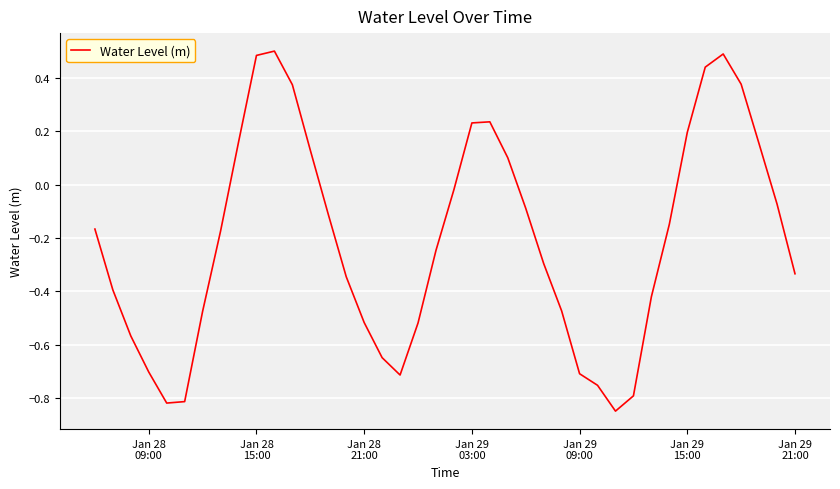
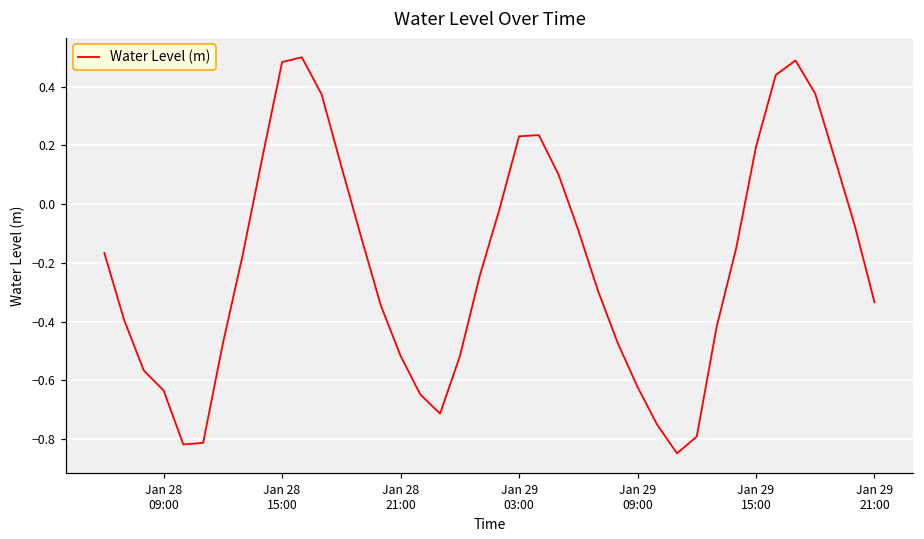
Jan 28 09:00: -0.70 -> -0.63
Jan 29 09:00: -0.71 -> -0.62
